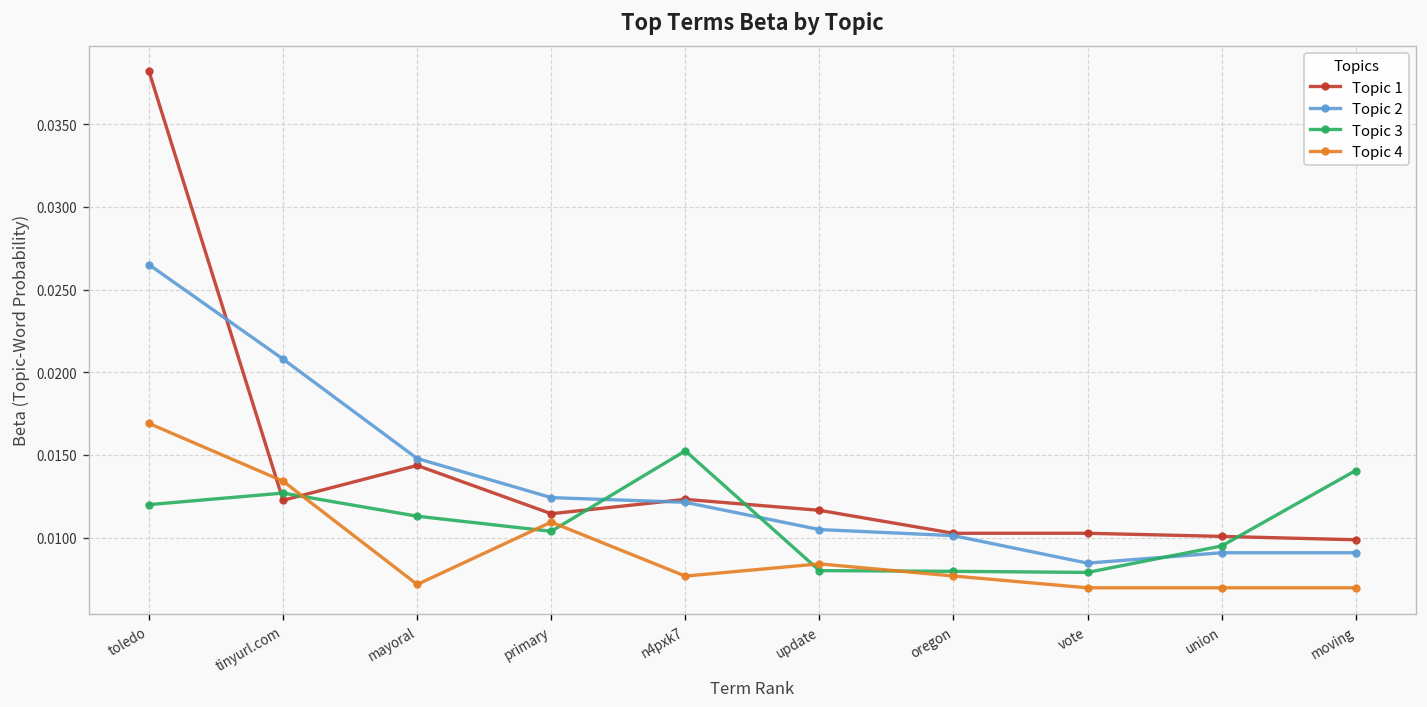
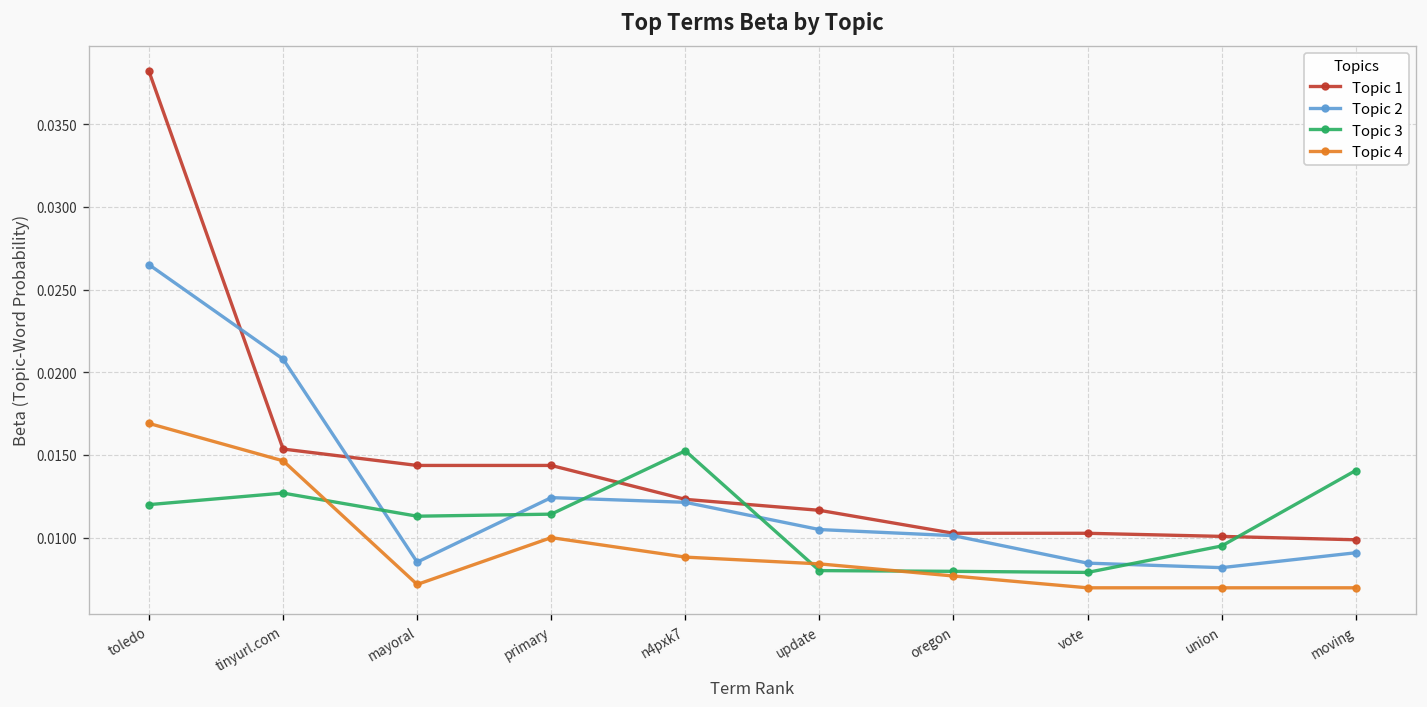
Topic 1, tinyurl.com: 0.0123 -> 0.0154
Topic 4, tinyurl.com: 0.0134 -> 0.0146
Topic 2, mayoral: 0.0148 -> 0.0085
Topic 1, primary: 0.0114 -> 0.0144
Topic 3, primary: 0.0104 -> 0.0114
Topic 4, primary: 0.0109 -> 0.0100
Topic 4, n4pxk7: 0.0077 -> 0.0088
Topic 2, union: 0.0091 -> 0.0082
